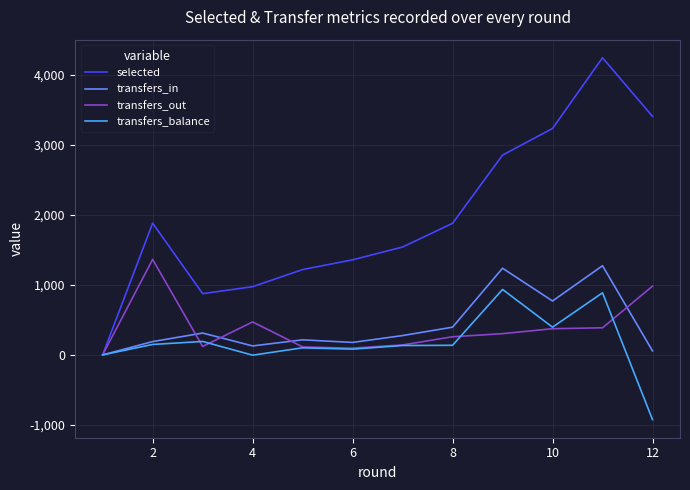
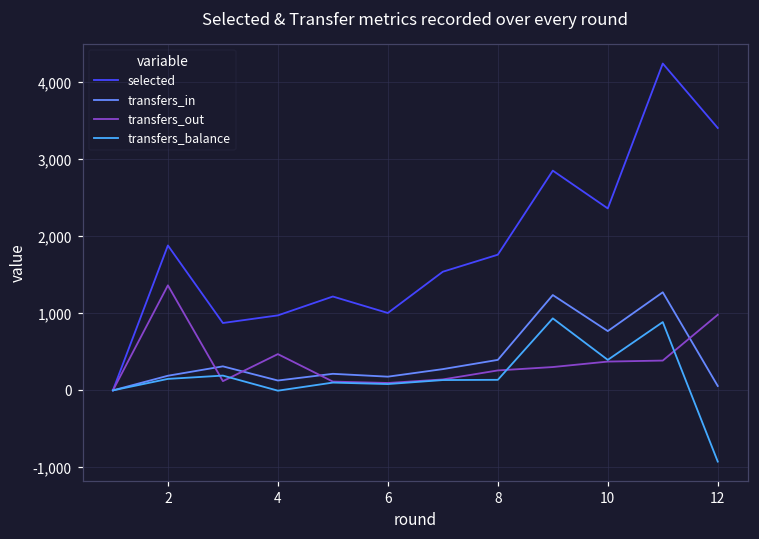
selected, 6: 1,400 -> 1,000
selected, 8: 1,900 -> 1,800
selected, 10: 3,200 -> 2,400
